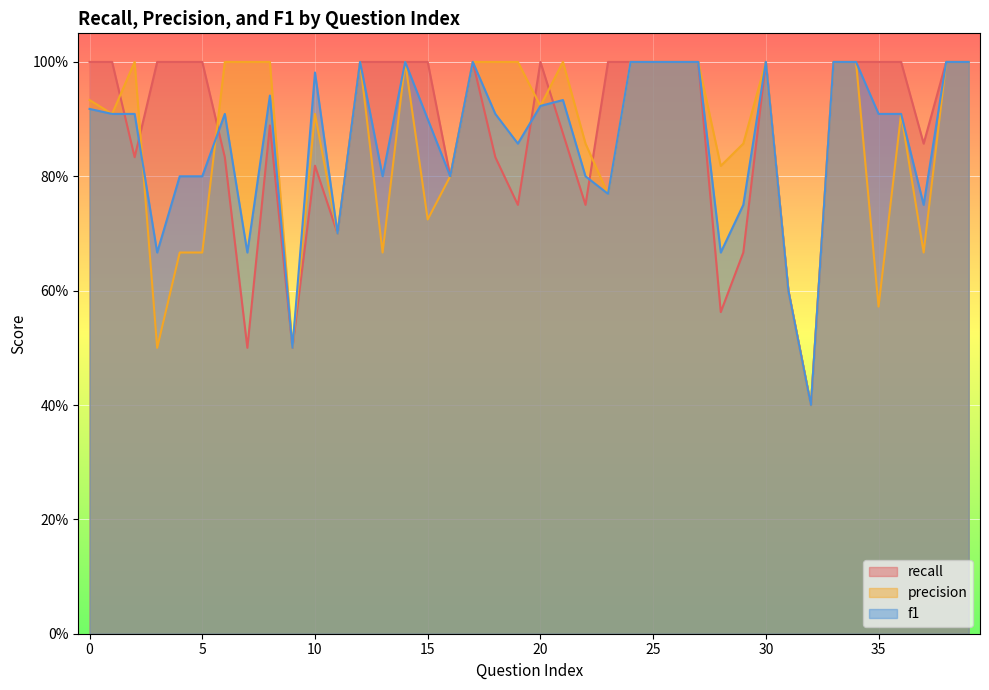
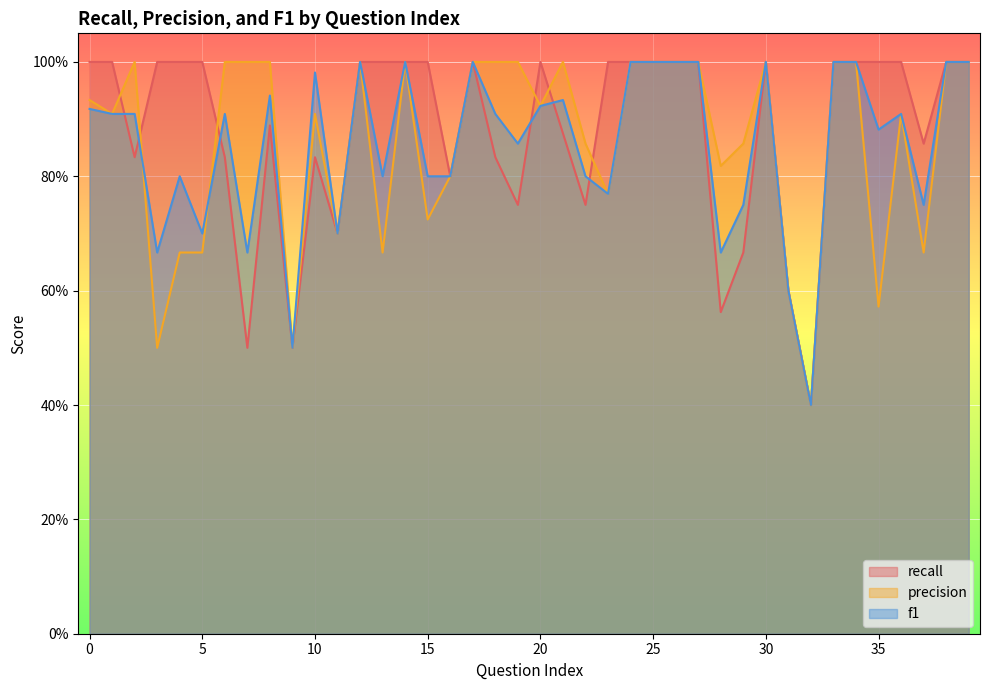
f1, 5: 80% -> 70%
recall, 10: 82% -> 83%
f1, 15: 90% -> 80%
f1, 35: 91% -> 88%
